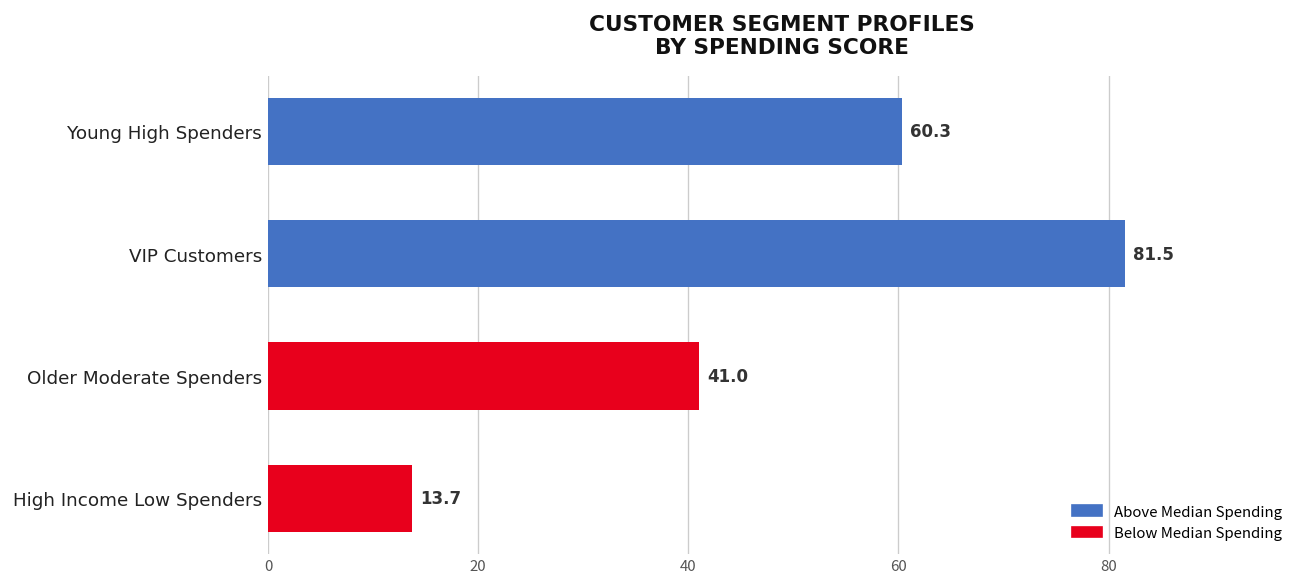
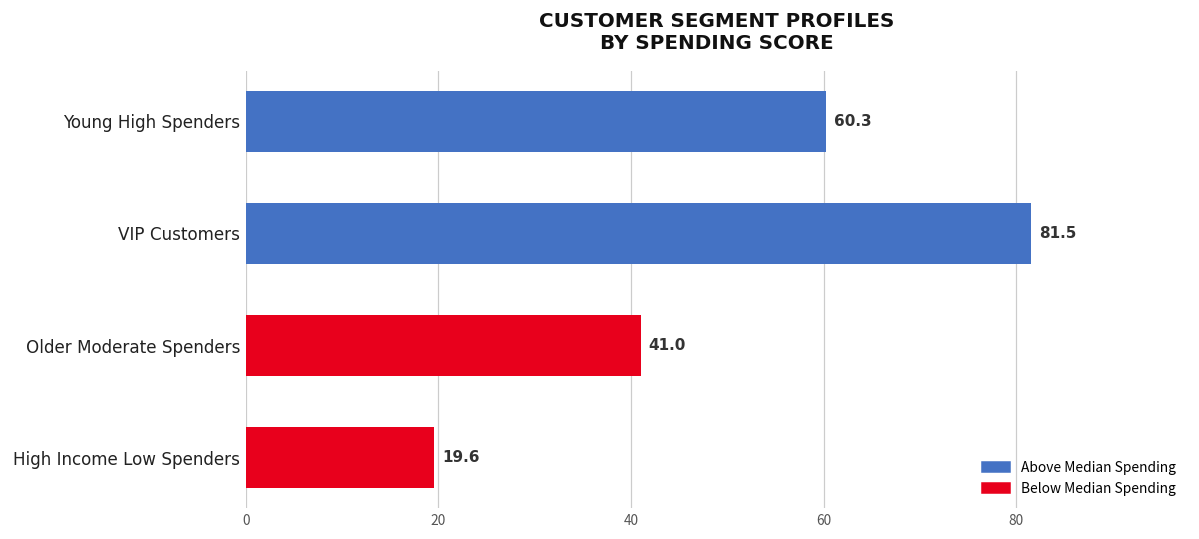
High Income Low Spenders: 13.7 -> 19.6
